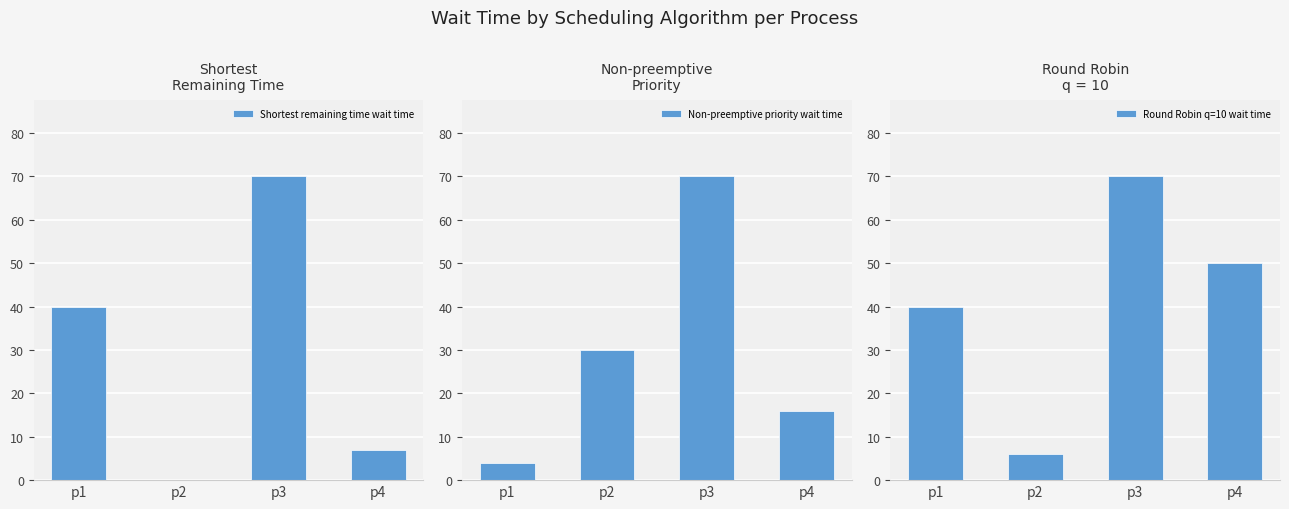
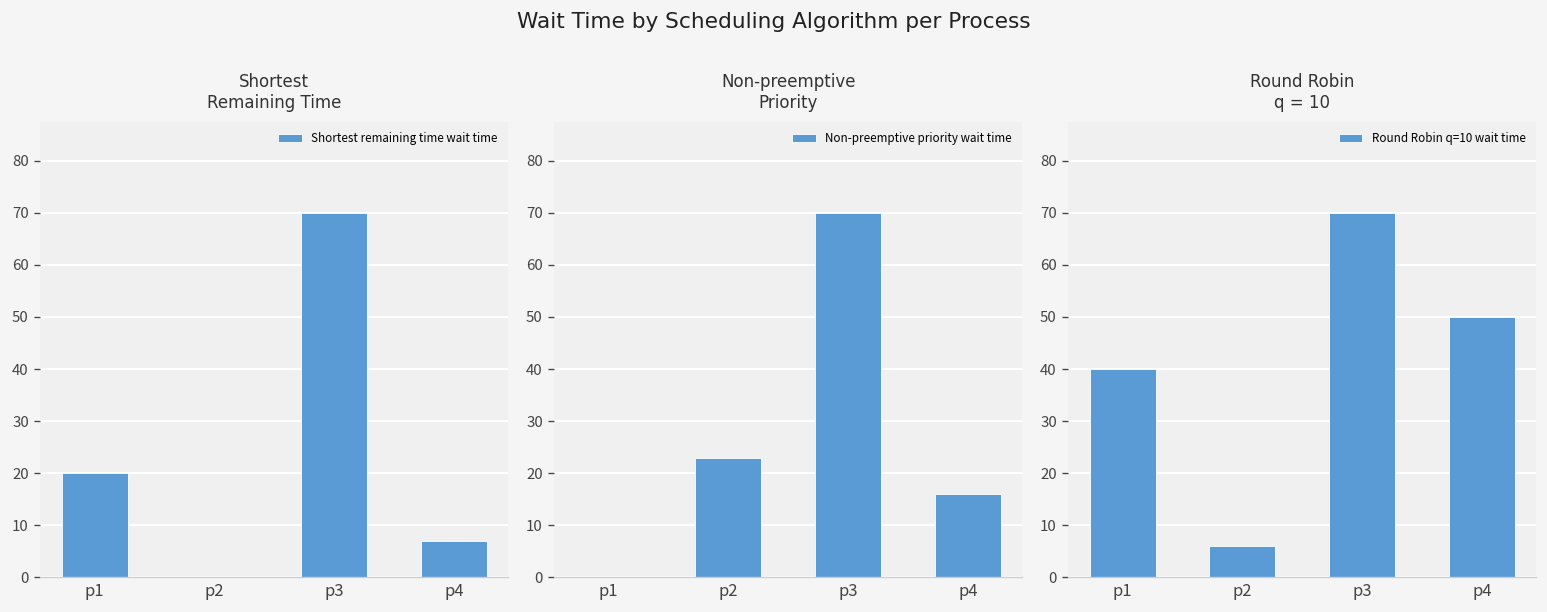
Shortest Remaining Time, p1: 40 -> 20
Non-preemptive Priority, p1: 4 -> 0
Non-preemptive Priority, p2: 30 -> 23
